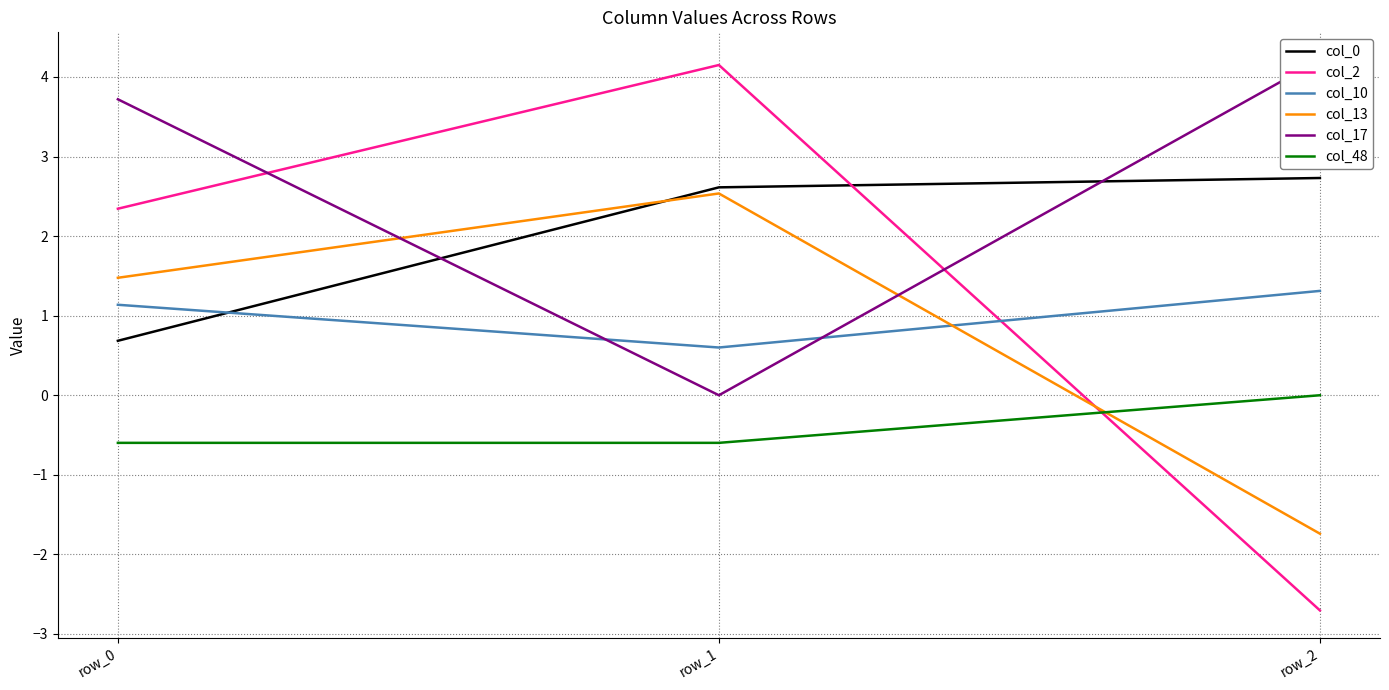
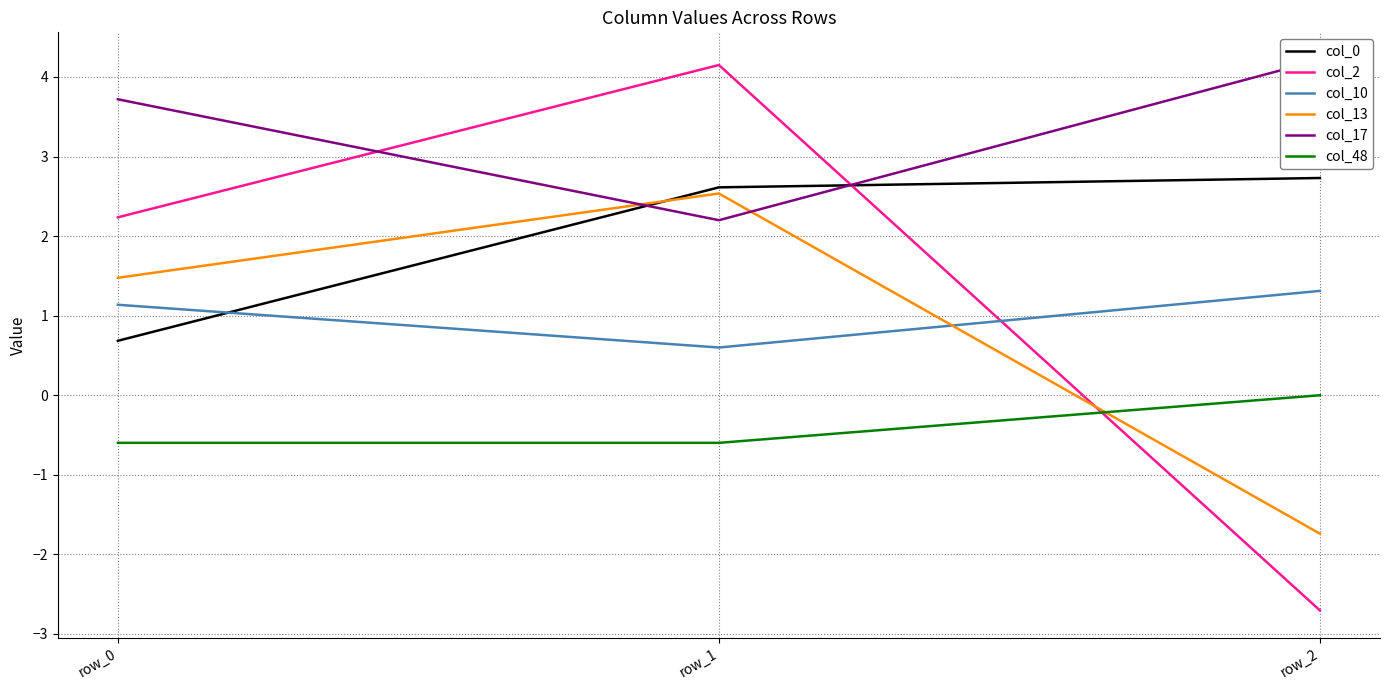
col_2, row_0: 2.3 -> 2.2
col_17, row_1: 0.0 -> 2.2
